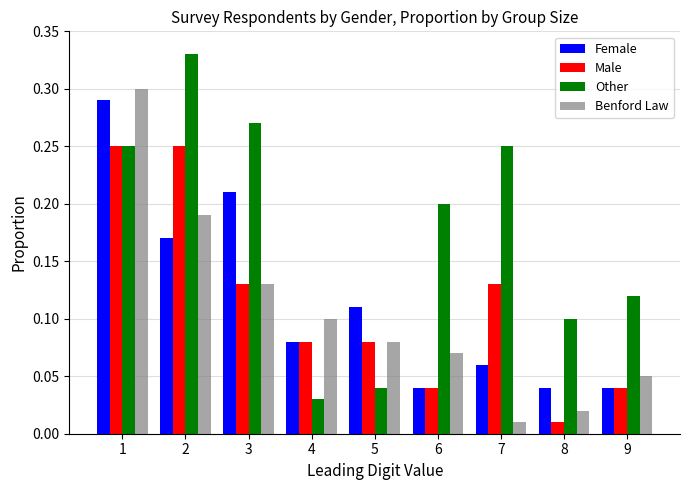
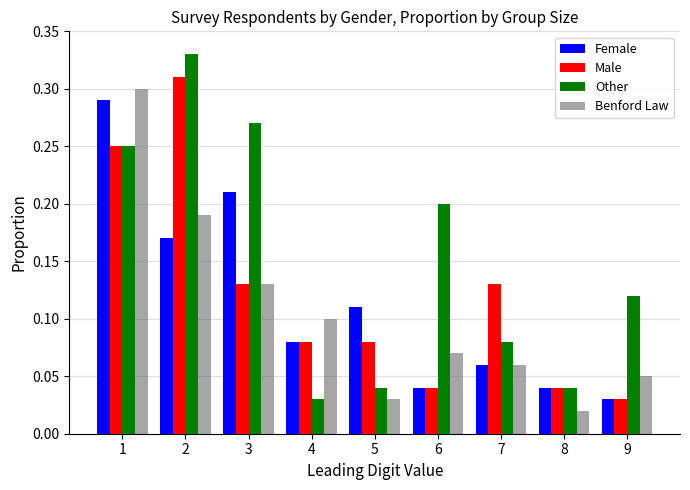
Male, 2: 0.25 -> 0.31
Benford Law, 5: 0.08 -> 0.03
Other, 7: 0.25 -> 0.08
Benford Law, 7: 0.01 -> 0.06
Male, 8: 0.01 -> 0.04
Other, 8: 0.10 -> 0.04
Female, 9: 0.04 -> 0.03
Male, 9: 0.04 -> 0.03
